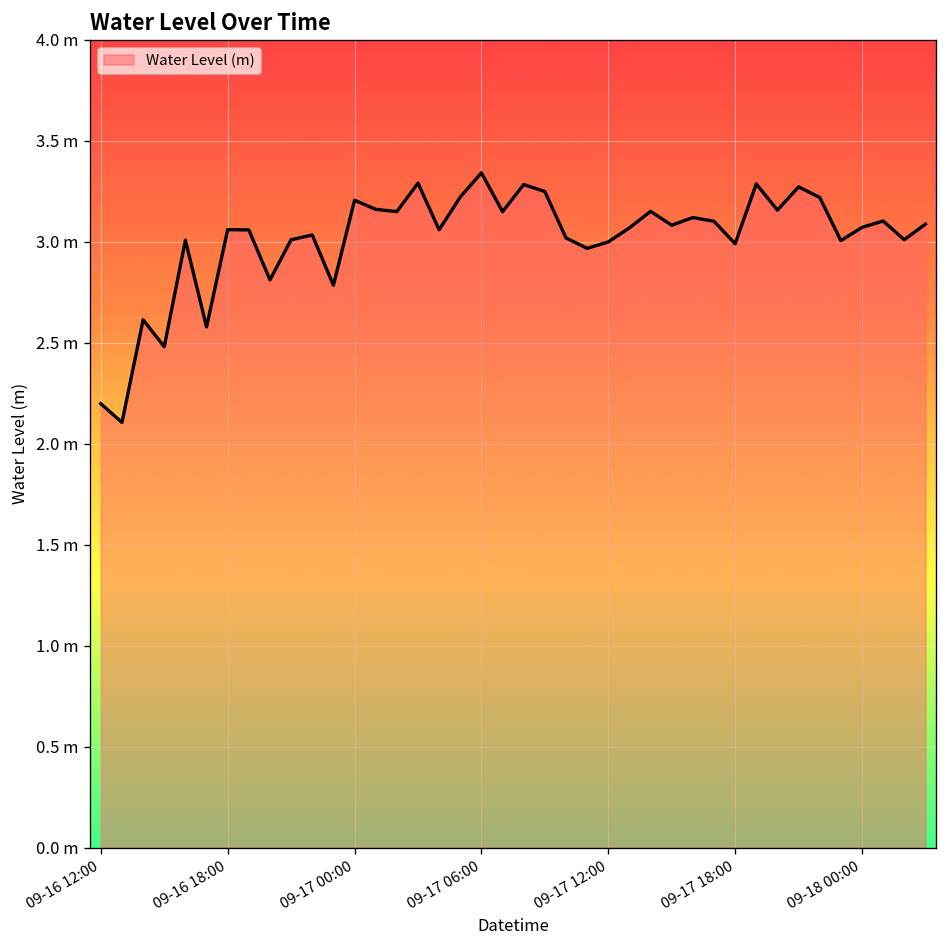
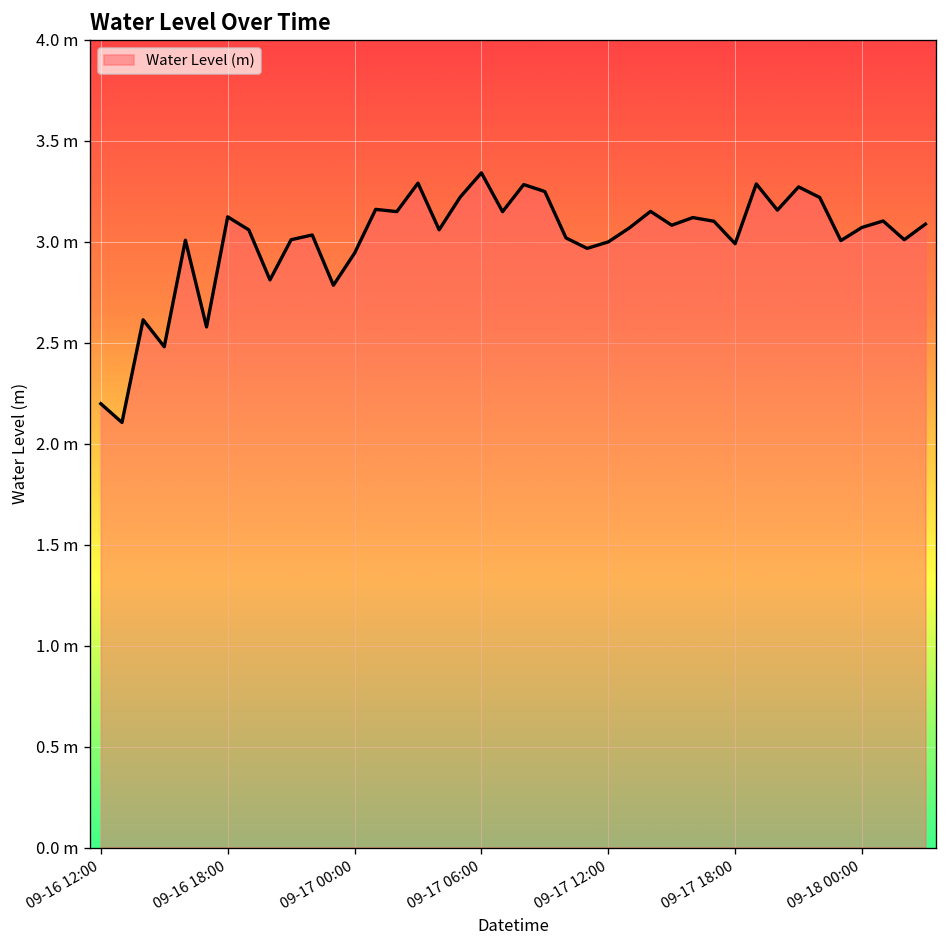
09-16 18:00: 3.06 m -> 3.12 m
09-17 00:00: 3.21 m -> 2.94 m
